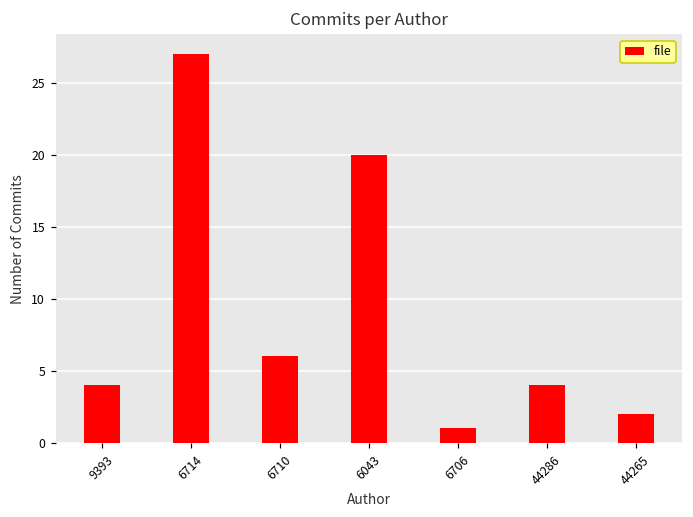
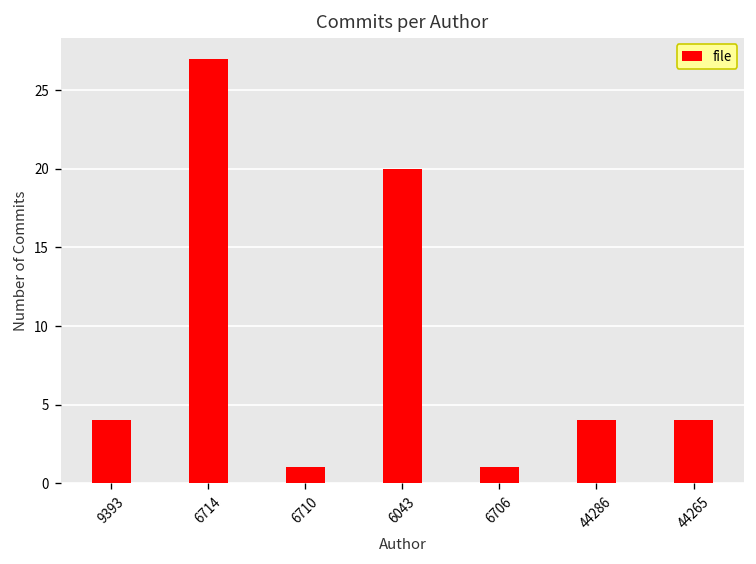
6710: 6 -> 1
44265: 2 -> 4
